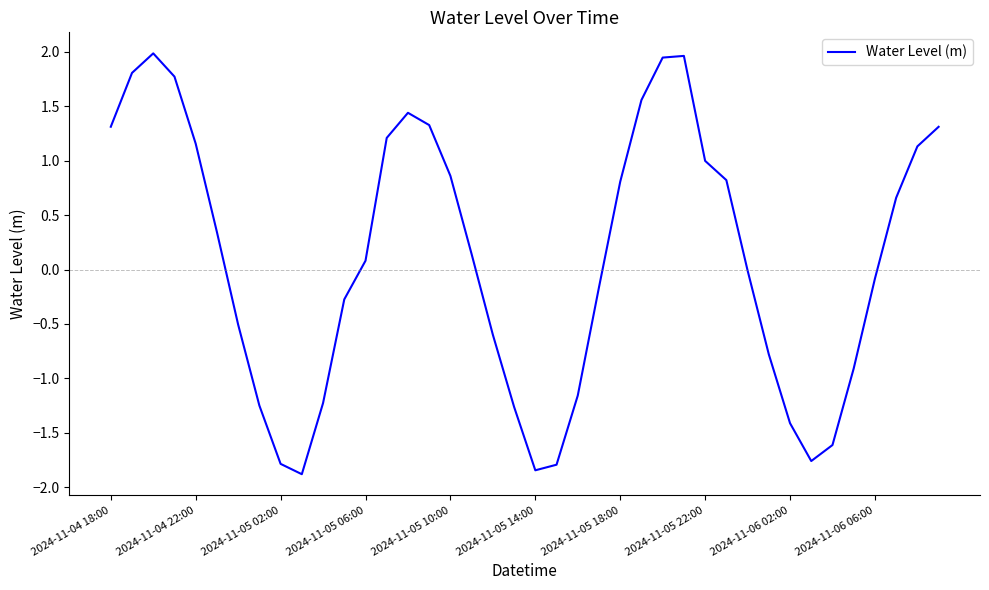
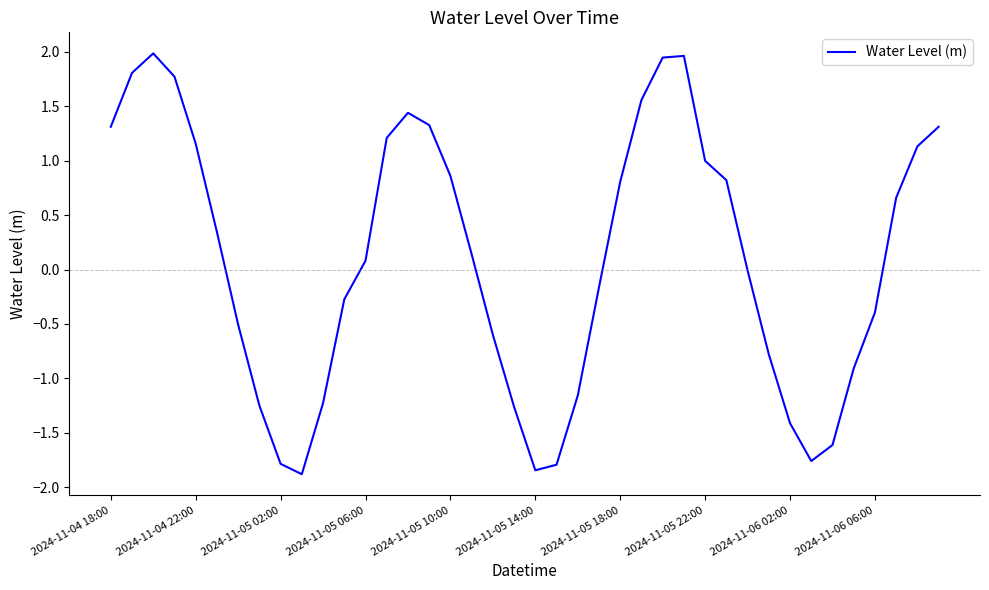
2024-11-06 06:00: -0.08 -> -0.39
